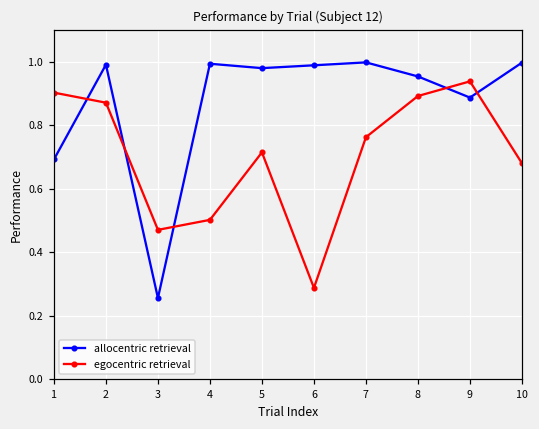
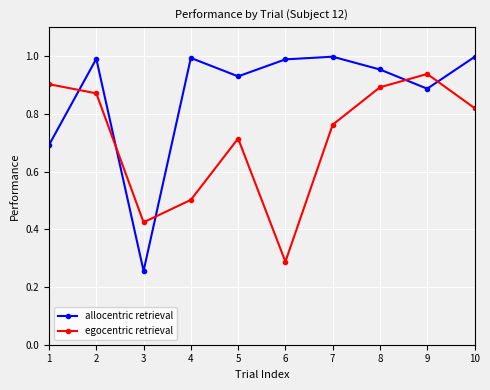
egocentric retrieval, 3: 0.47 -> 0.42
allocentric retrieval, 5: 0.98 -> 0.93
egocentric retrieval, 10: 0.68 -> 0.82
